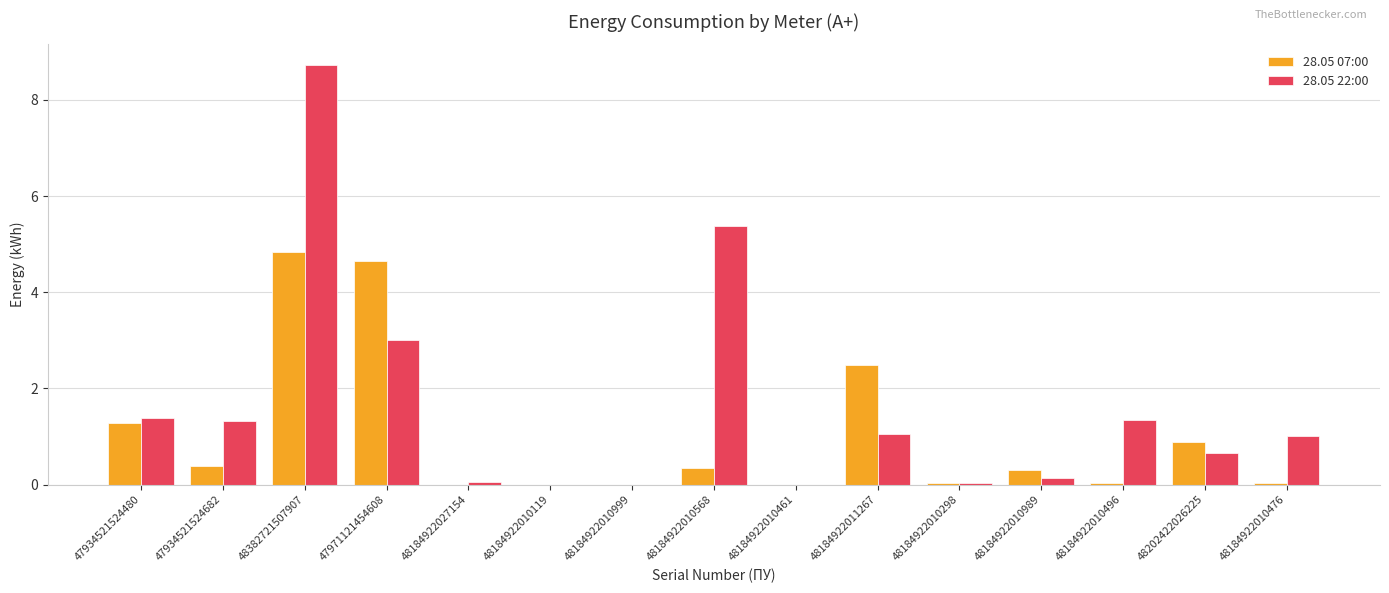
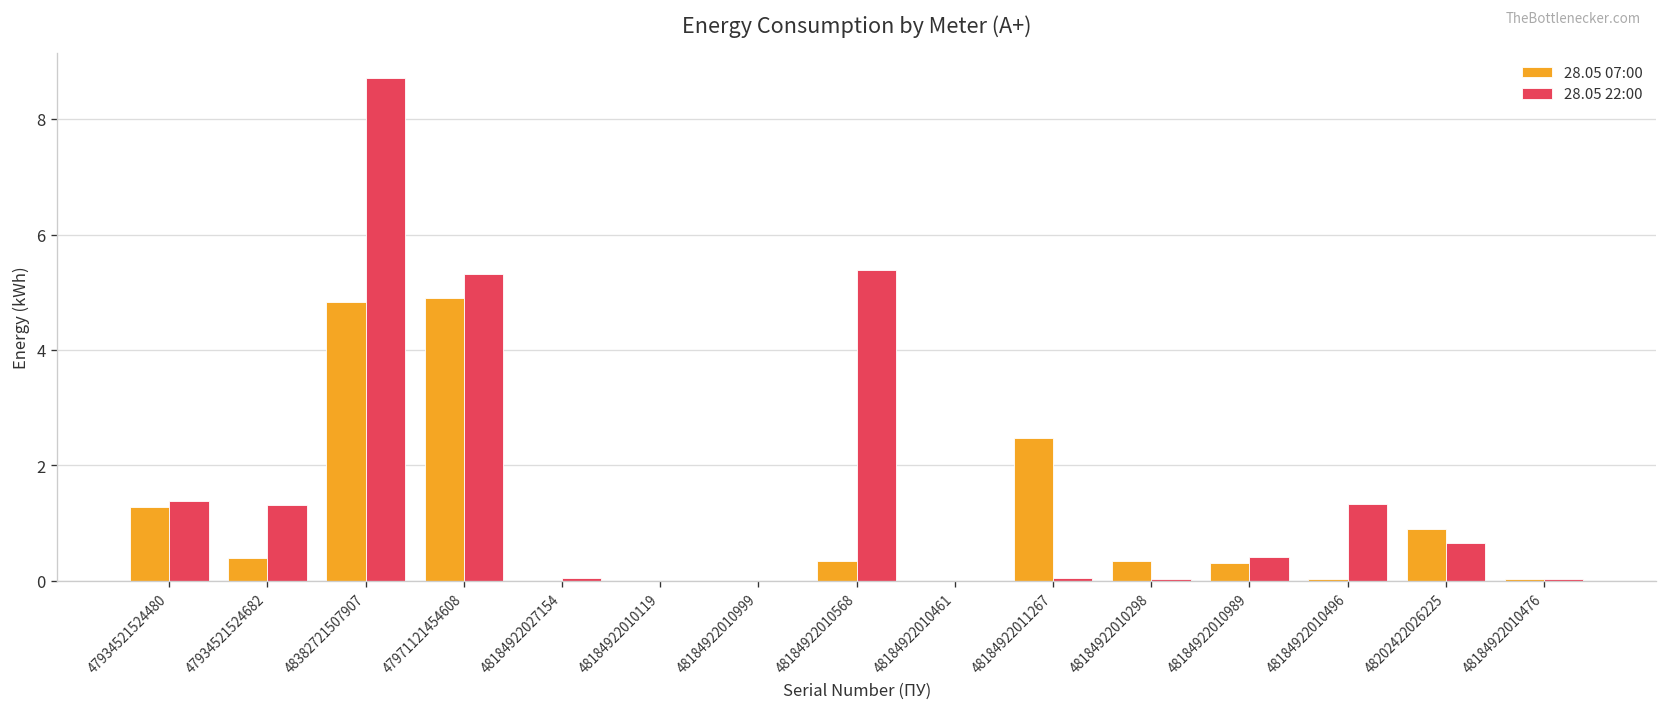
28.05 07:00, 47971121454608: 4.6 -> 4.9
28.05 22:00, 47971121454608: 3.0 -> 5.3
28.05 22:00, 48184922011267: 1.0 -> 0.0
28.05 07:00, 48184922010298: 0.0 -> 0.3
28.05 22:00, 48184922010989: 0.1 -> 0.4
28.05 22:00, 48184922010476: 1.0 -> 0.0
